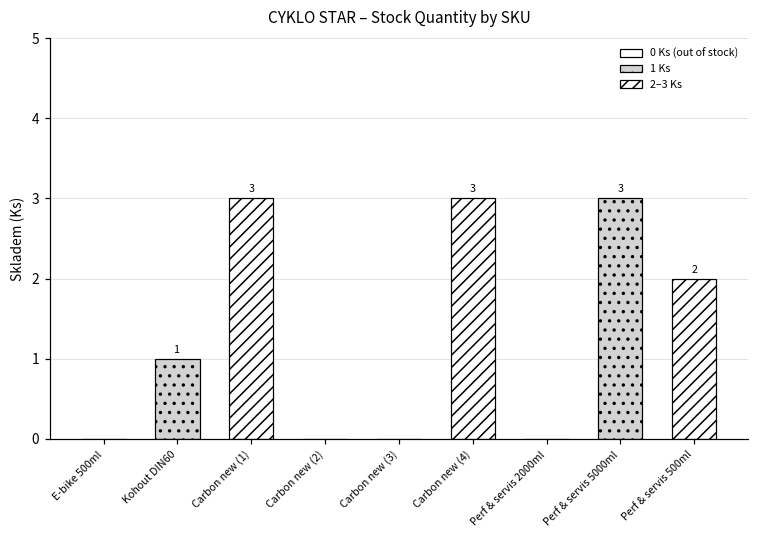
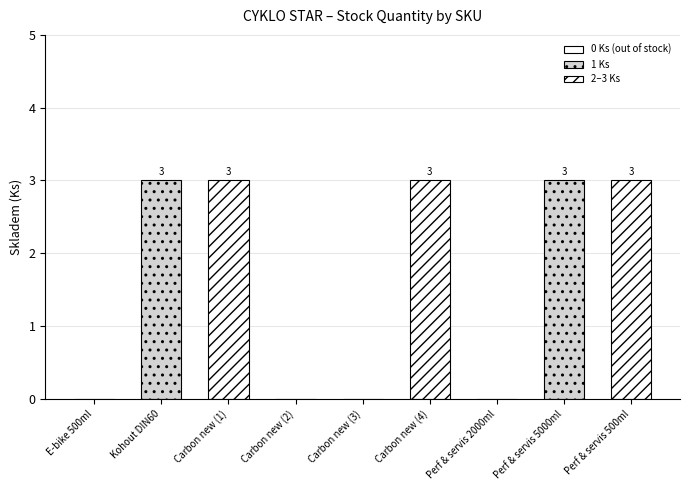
Kohout DIN60: 1 -> 3
Perf & servis 500ml: 2 -> 3
